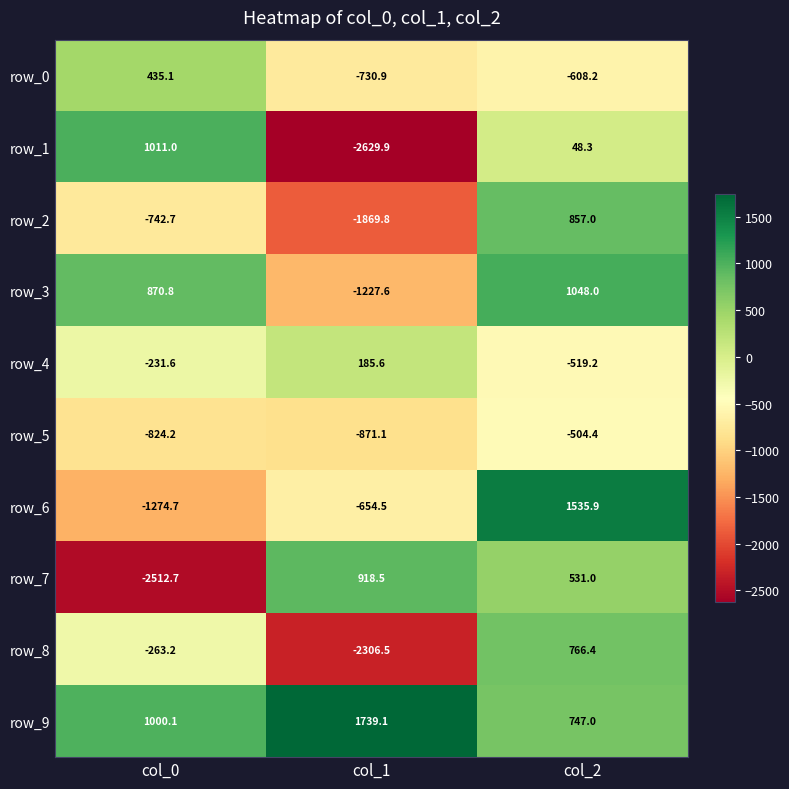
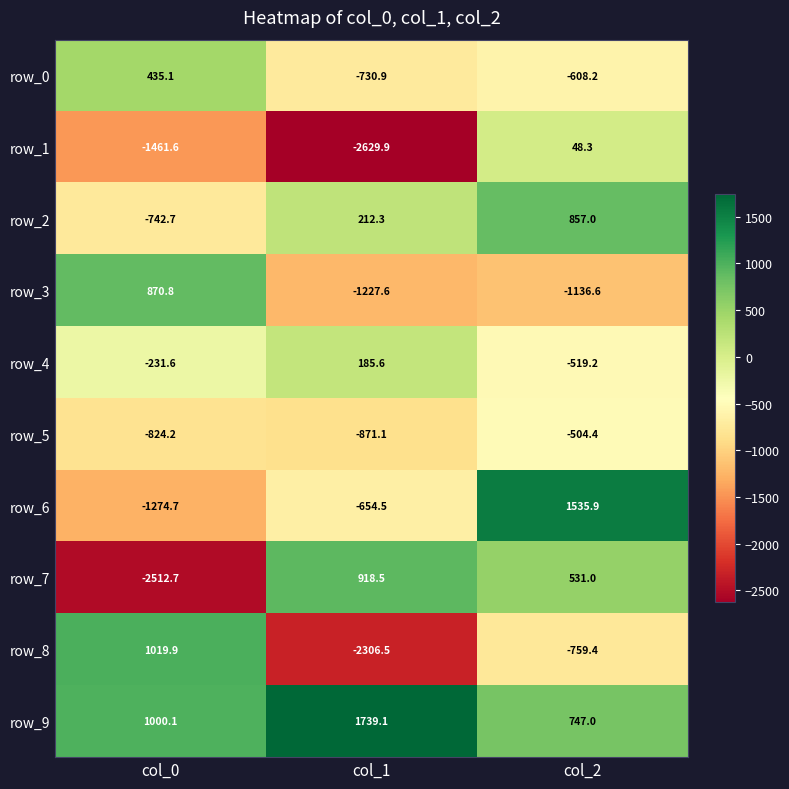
row_1, col_0: 1011.0 -> -1461.6
row_2, col_1: -1869.8 -> 212.3
row_3, col_2: 1048.0 -> -1136.6
row_8, col_0: -263.2 -> 1019.9
row_8, col_2: 766.4 -> -759.4
